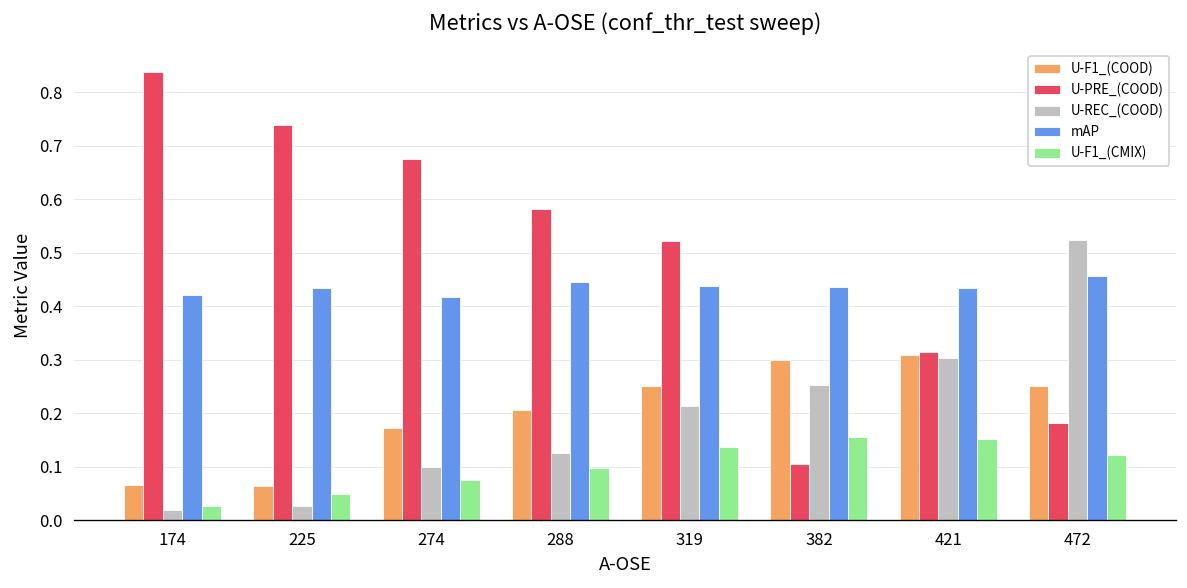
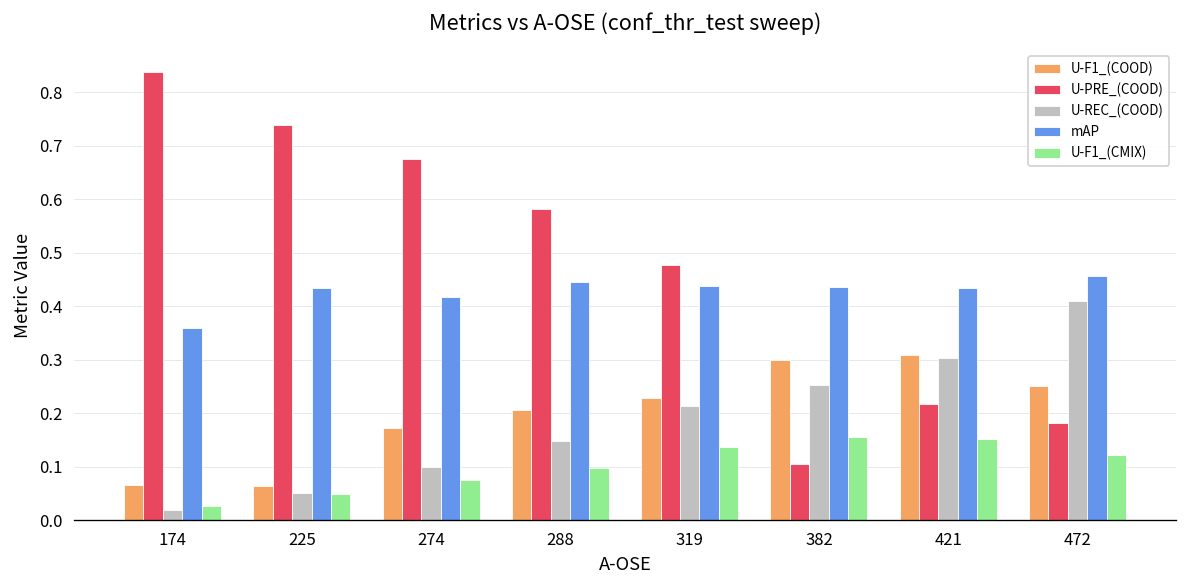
mAP, 174: 0.42 -> 0.36
U-REC_(COOD), 225: 0.03 -> 0.05
U-REC_(COOD), 288: 0.13 -> 0.15
U-F1_(COOD), 319: 0.25 -> 0.23
U-PRE_(COOD), 319: 0.52 -> 0.48
U-PRE_(COOD), 421: 0.31 -> 0.22
U-REC_(COOD), 472: 0.52 -> 0.41
